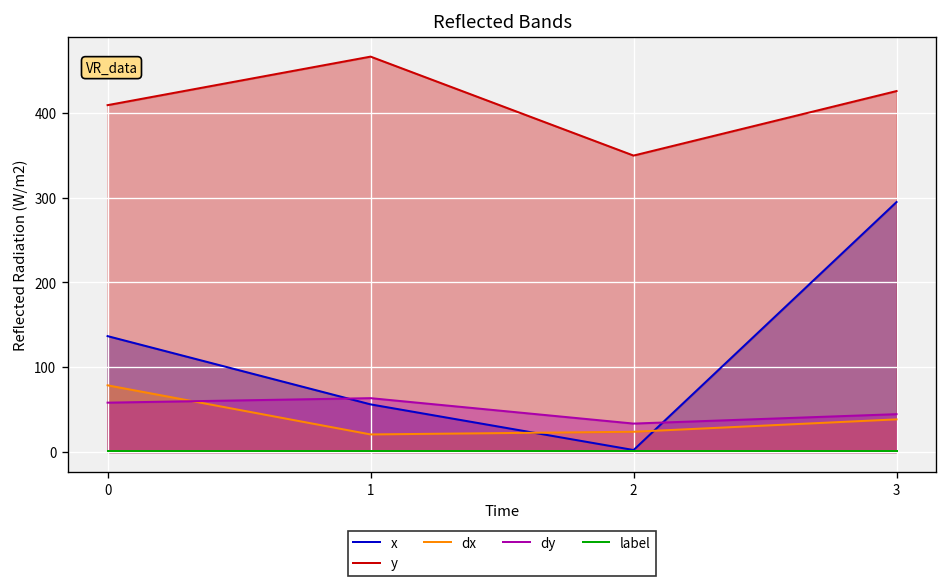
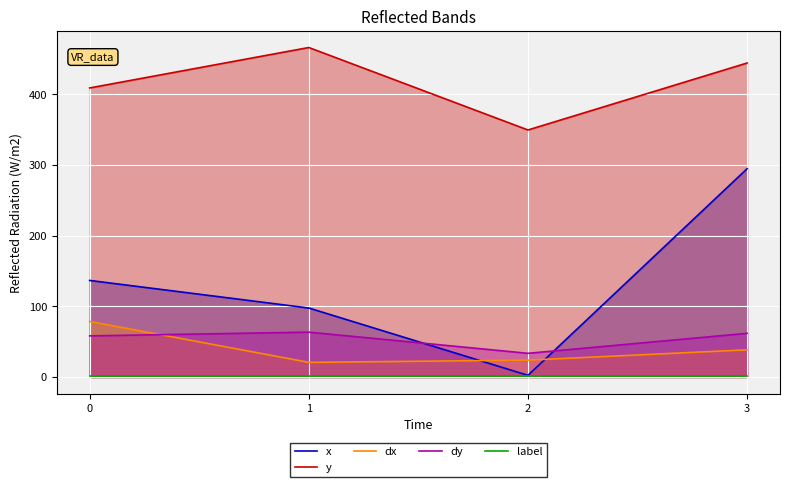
x, 1: 60 -> 100
y, 3: 430 -> 440
dy, 3: 40 -> 60
